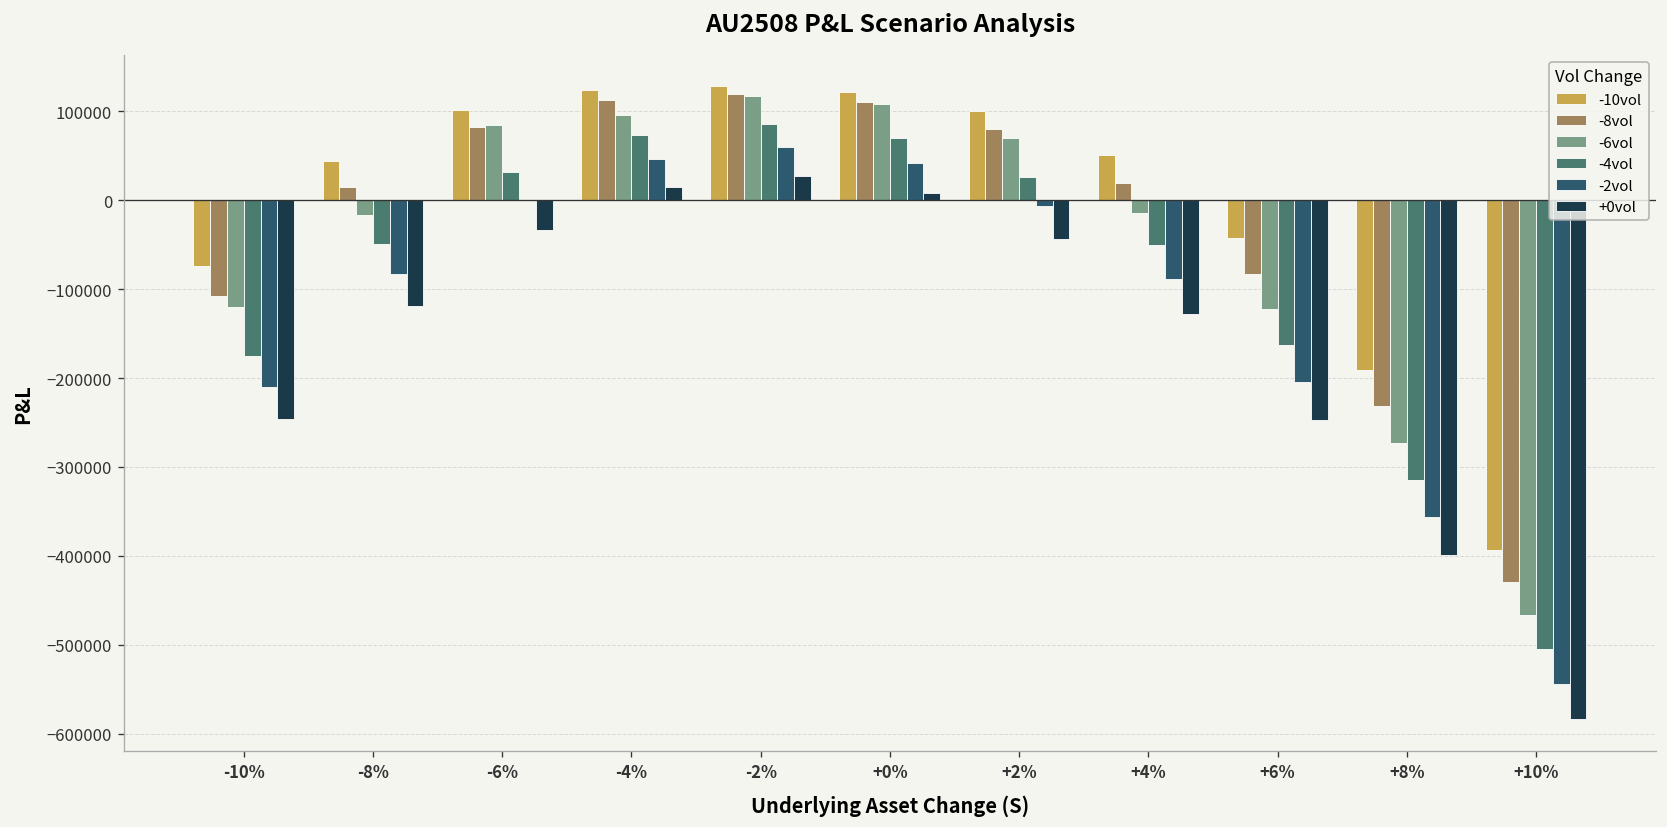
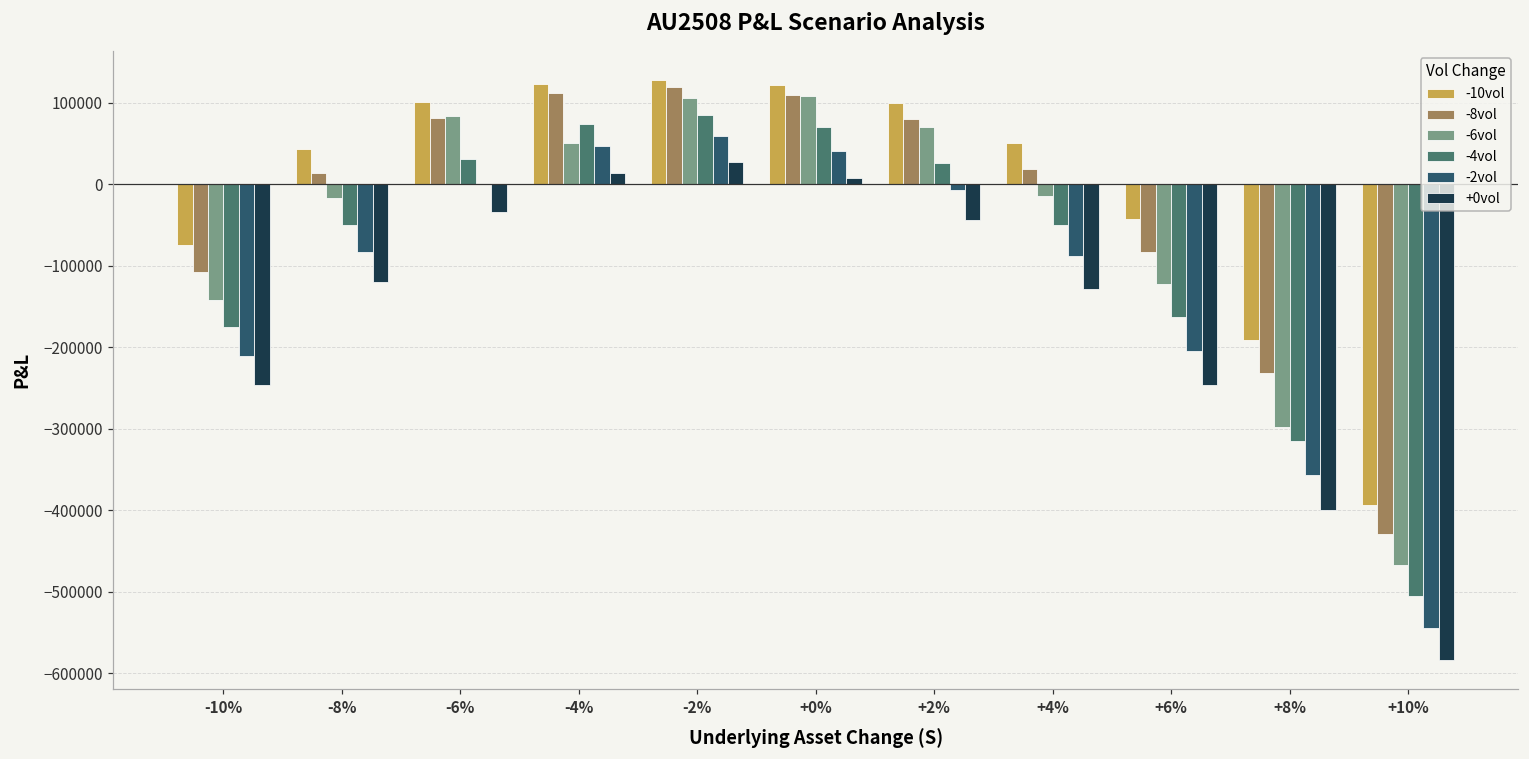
-6vol, -10%: -120000 -> -140000
-6vol, -4%: 100000 -> 50000
-6vol, -2%: 120000 -> 110000
-6vol, +8%: -270000 -> -300000
